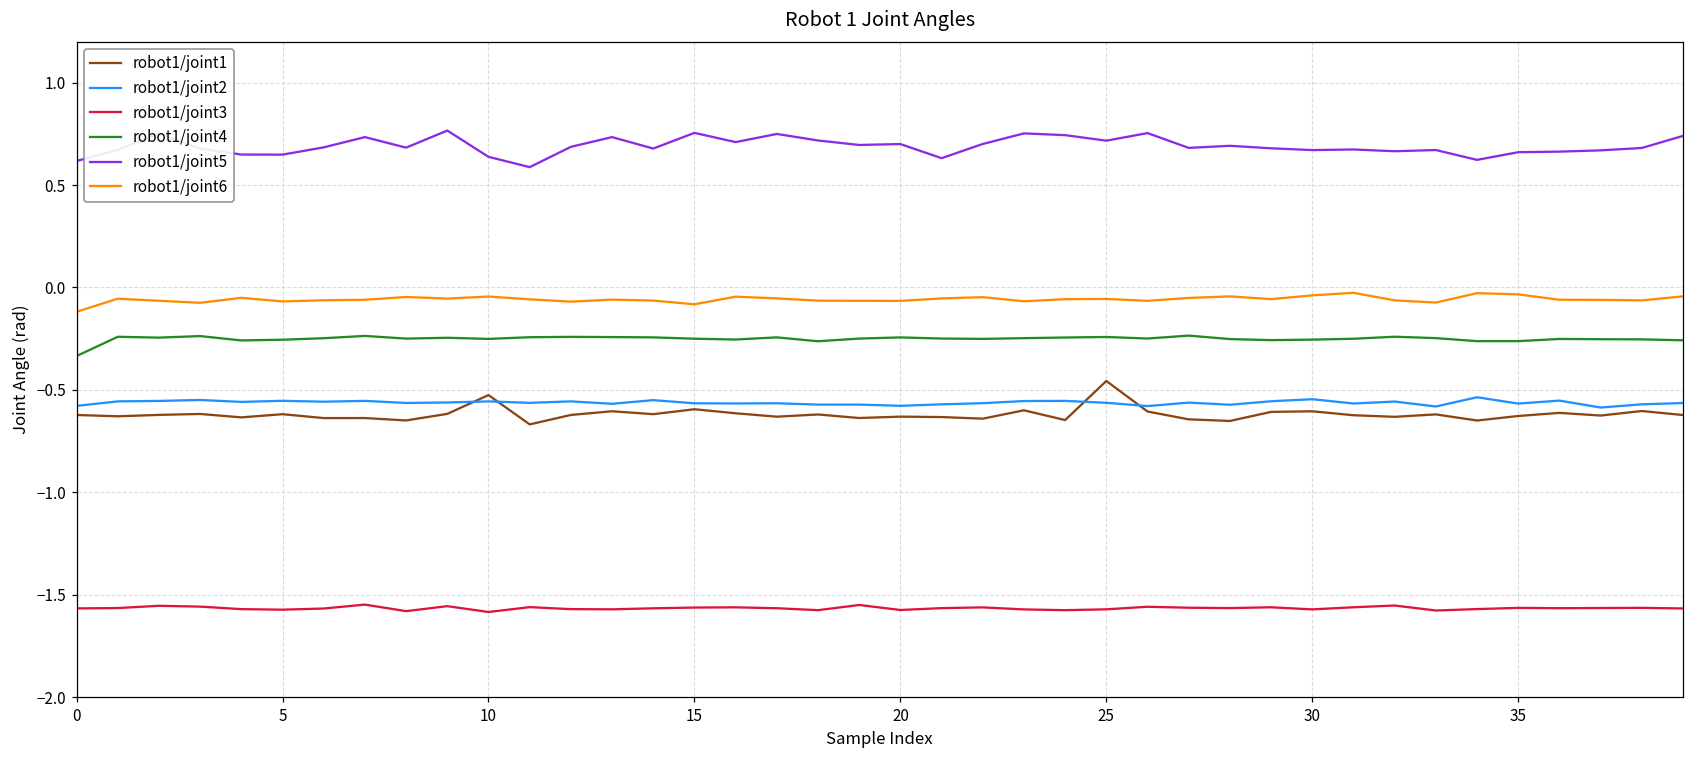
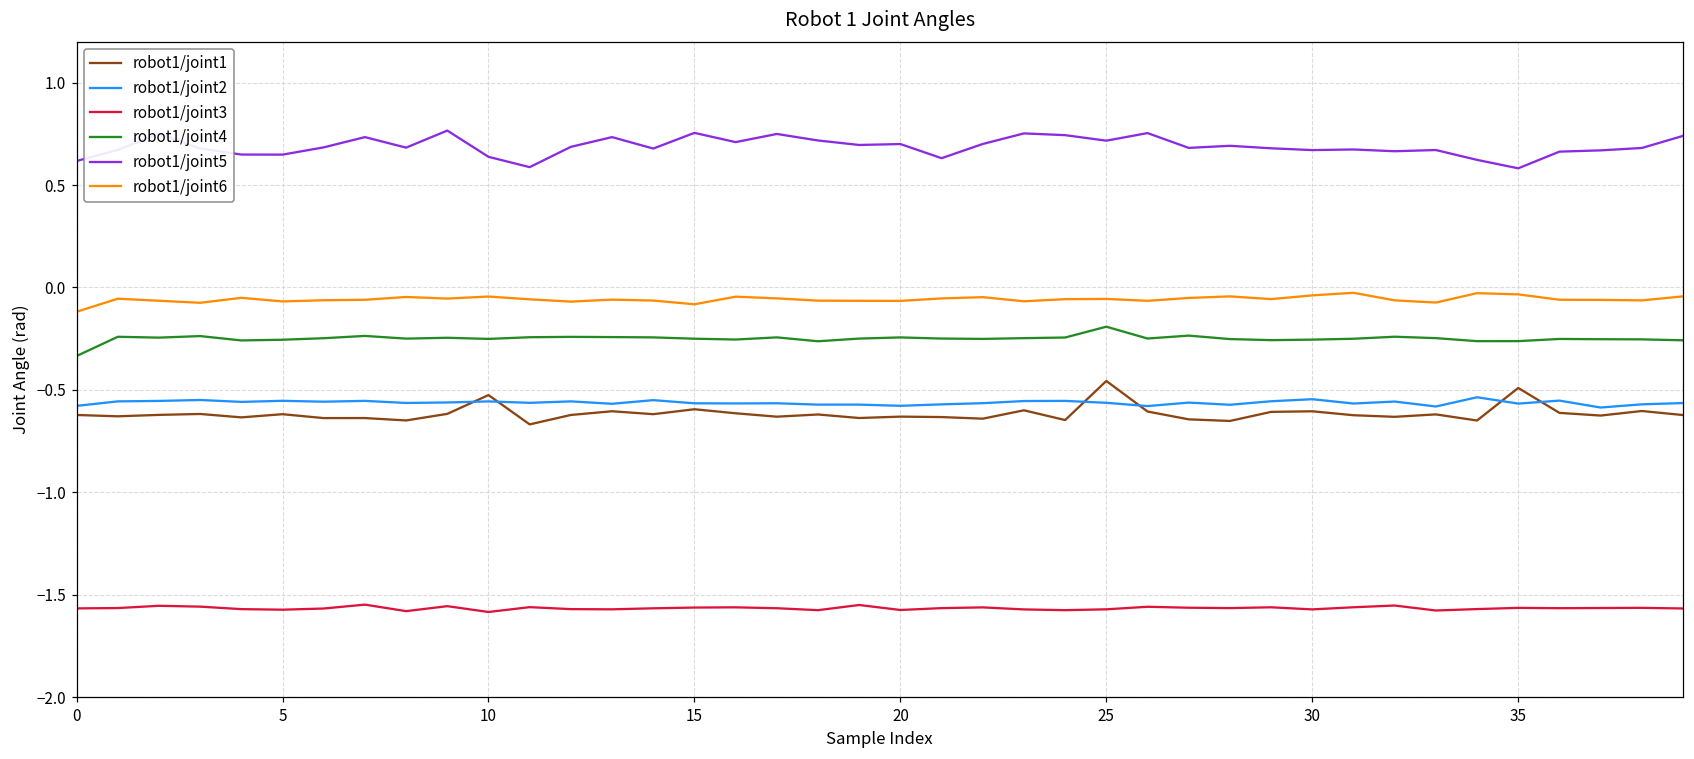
robot1/joint4, 25: -0.24 -> -0.19
robot1/joint1, 35: -0.63 -> -0.49
robot1/joint5, 35: 0.66 -> 0.58
